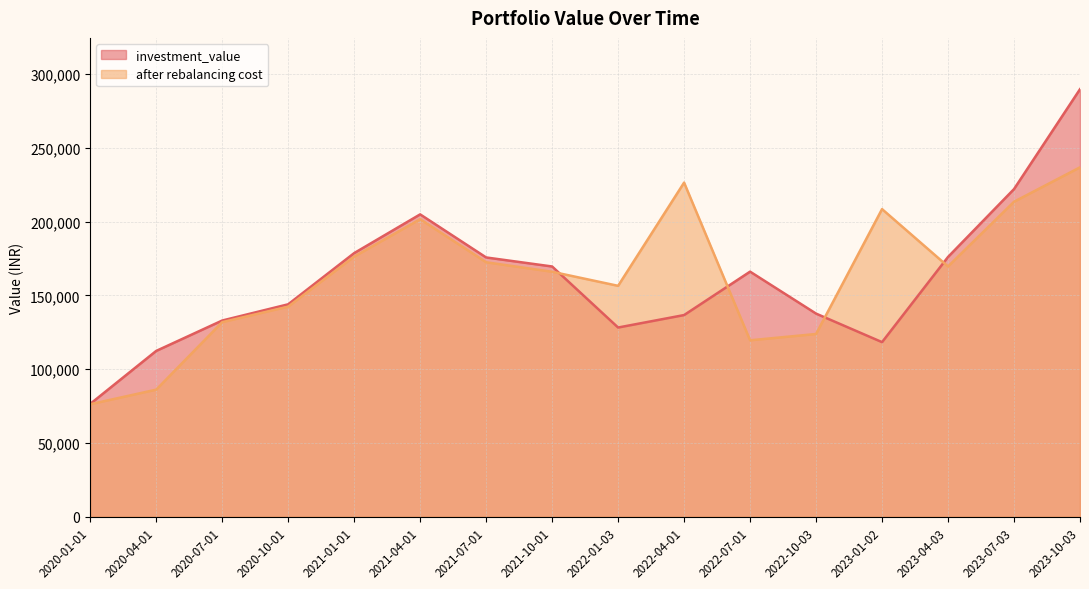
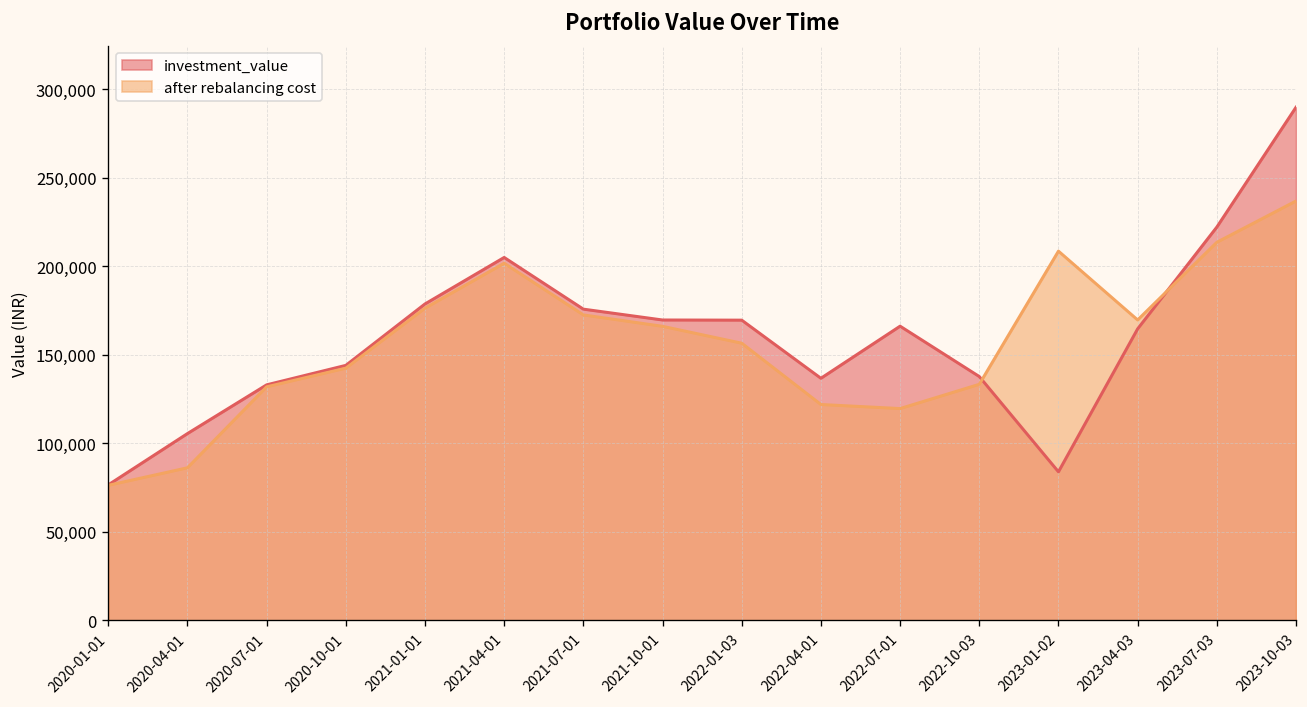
investment_value, 2020-04-01: 112,000 -> 105,000
investment_value, 2022-01-03: 128,000 -> 169,000
after rebalancing cost, 2022-04-01: 226,000 -> 122,000
after rebalancing cost, 2022-10-03: 124,000 -> 133,000
investment_value, 2023-01-02: 118,000 -> 84,000
investment_value, 2023-04-03: 176,000 -> 165,000
